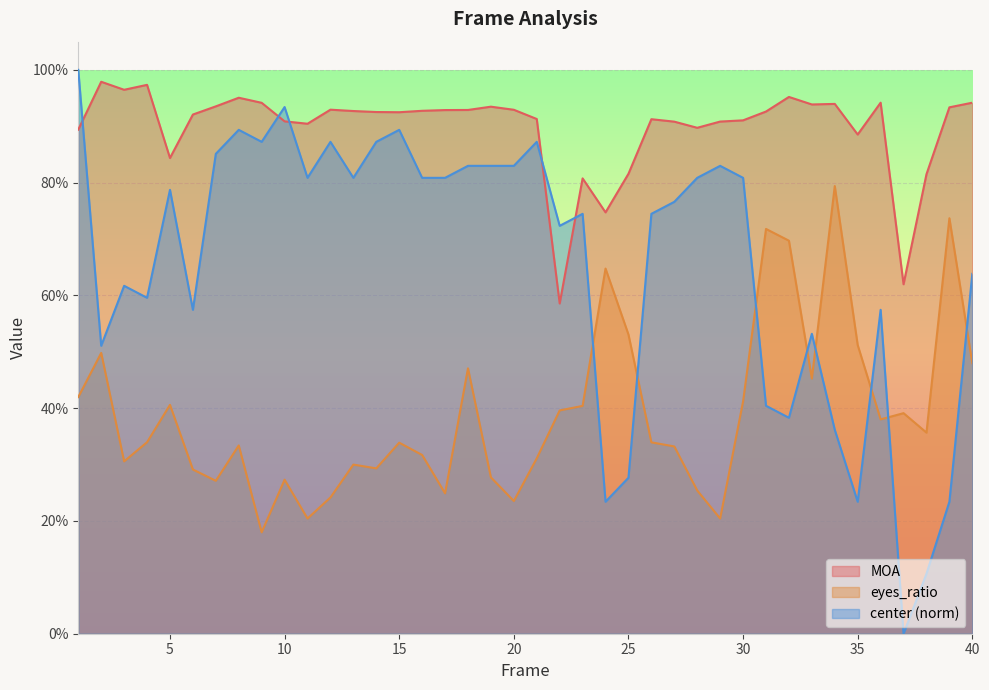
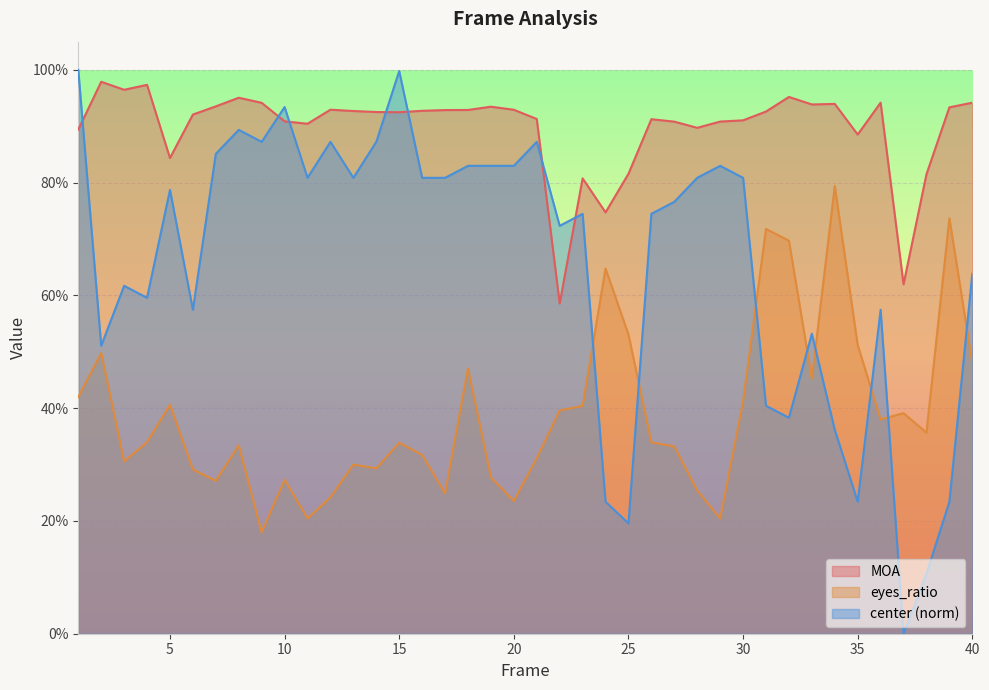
center (norm), 15: 89% -> 100%
center (norm), 25: 28% -> 20%
